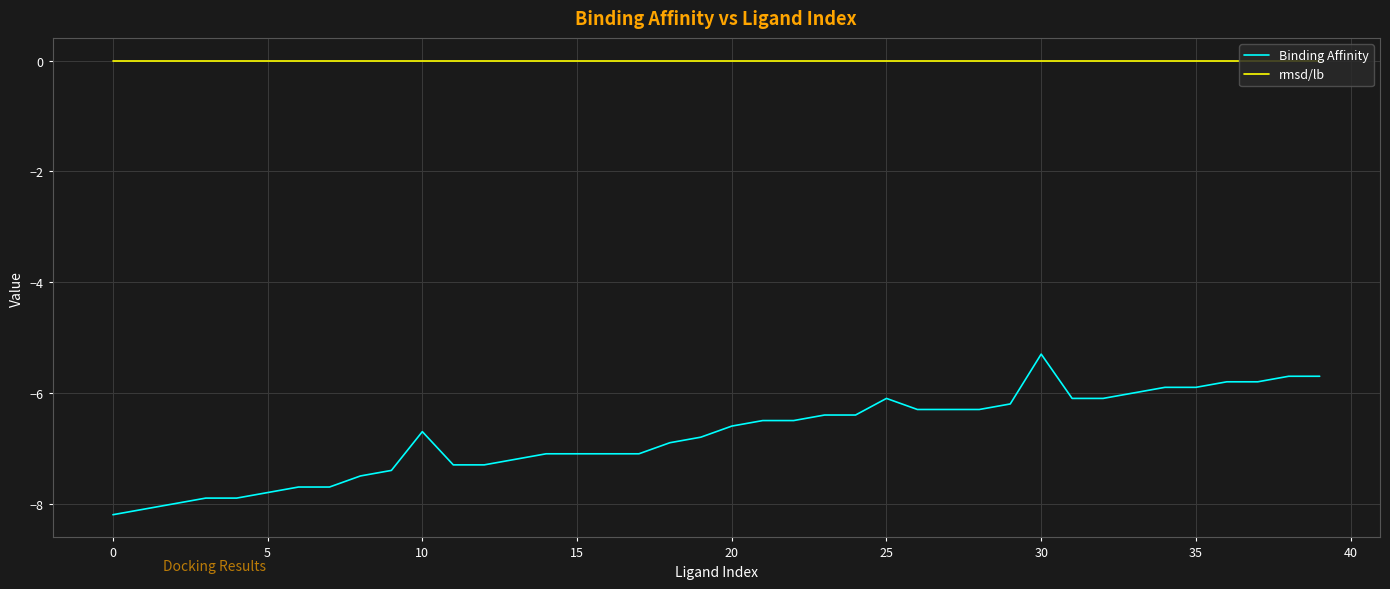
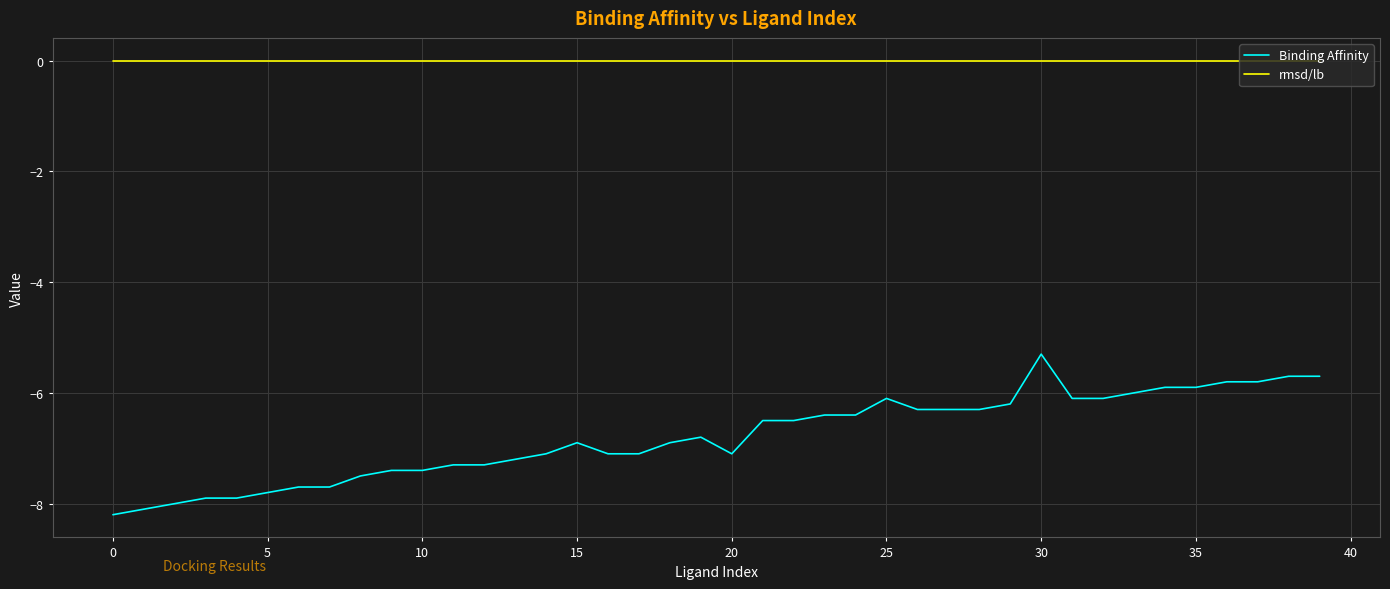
Binding Affinity, 10: -6.7 -> -7.4
Binding Affinity, 15: -7.1 -> -6.9
Binding Affinity, 20: -6.6 -> -7.1
